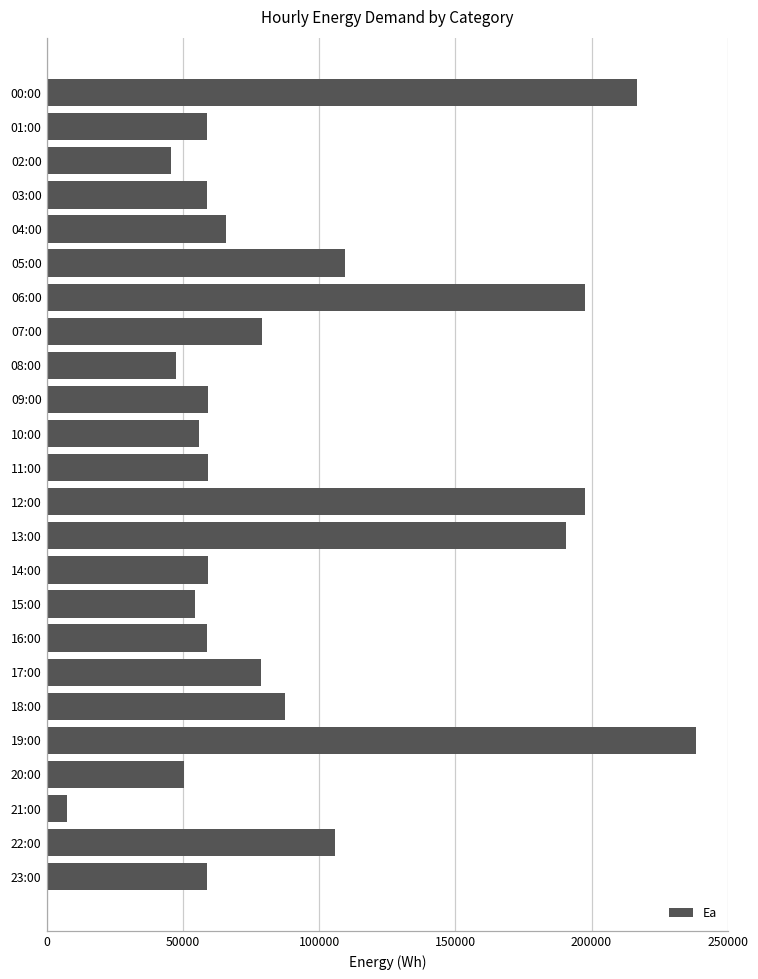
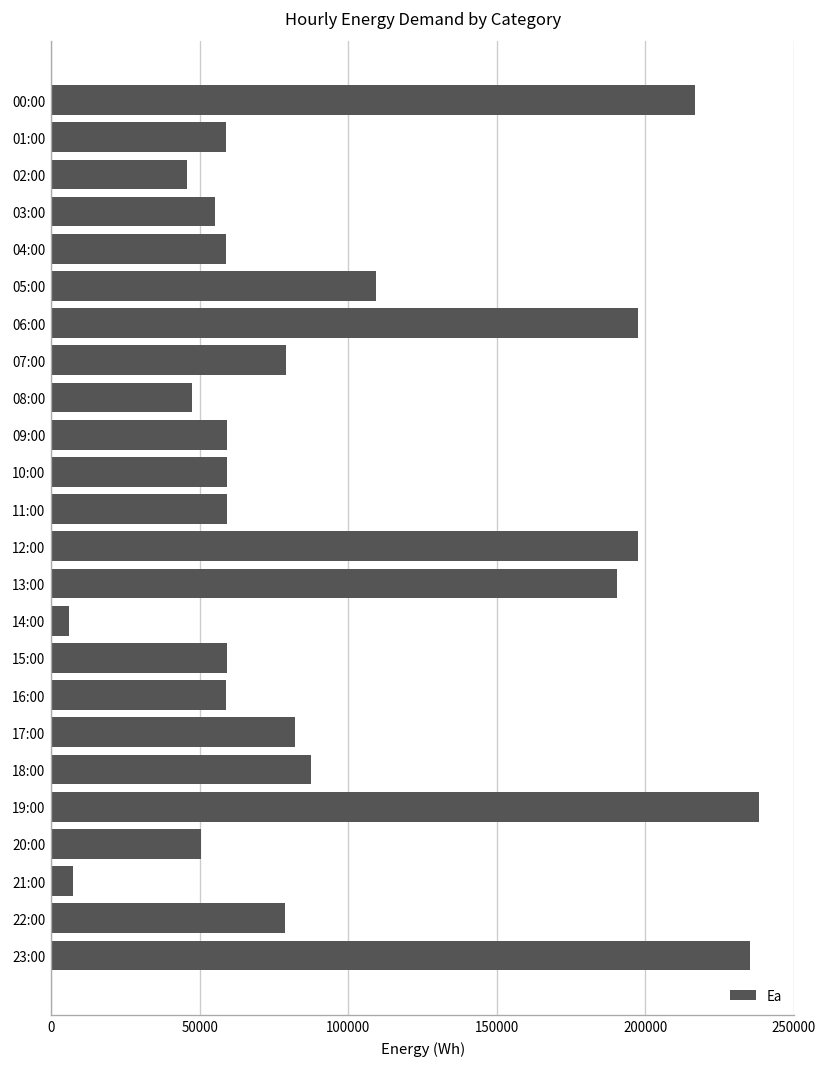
03:00: 59000 -> 55000
04:00: 66000 -> 59000
10:00: 56000 -> 59000
14:00: 59000 -> 6000
15:00: 54000 -> 59000
17:00: 79000 -> 82000
22:00: 106000 -> 79000
23:00: 59000 -> 235000
